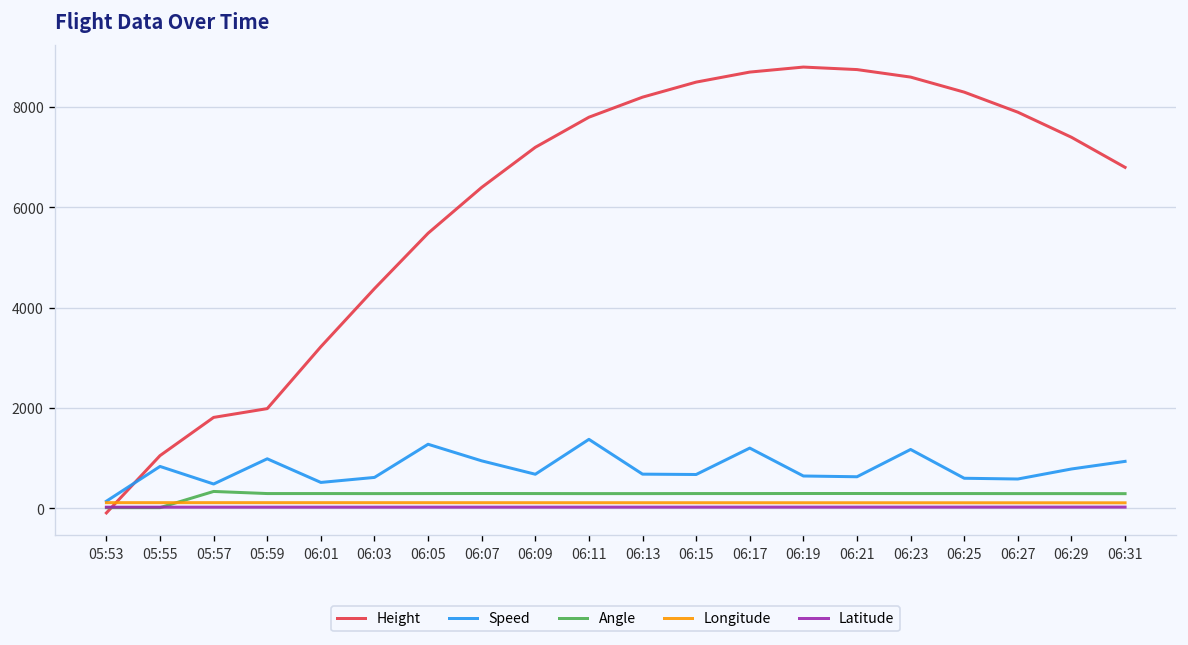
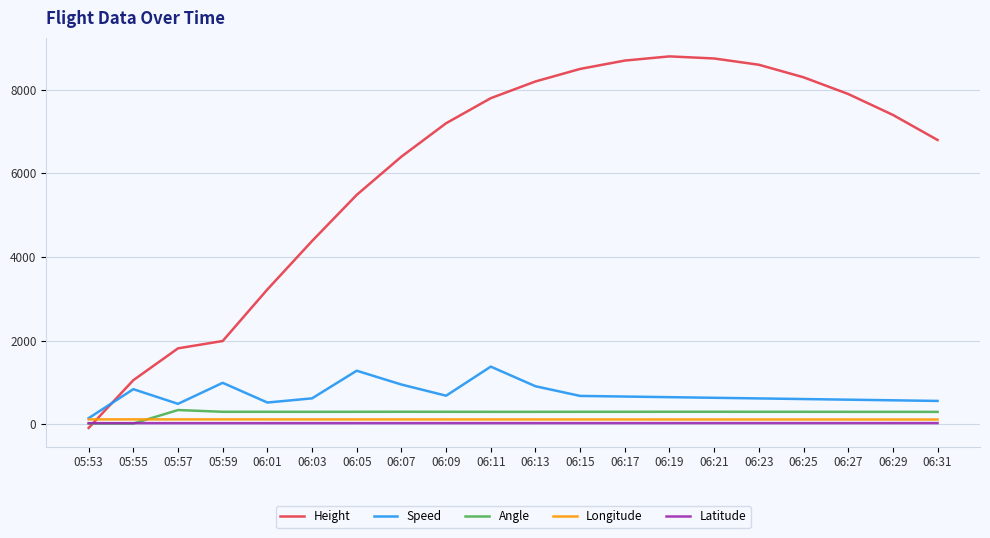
Speed, 06:13: 700 -> 900
Speed, 06:17: 1200 -> 700
Speed, 06:23: 1200 -> 600
Speed, 06:29: 800 -> 600
Speed, 06:31: 900 -> 600
